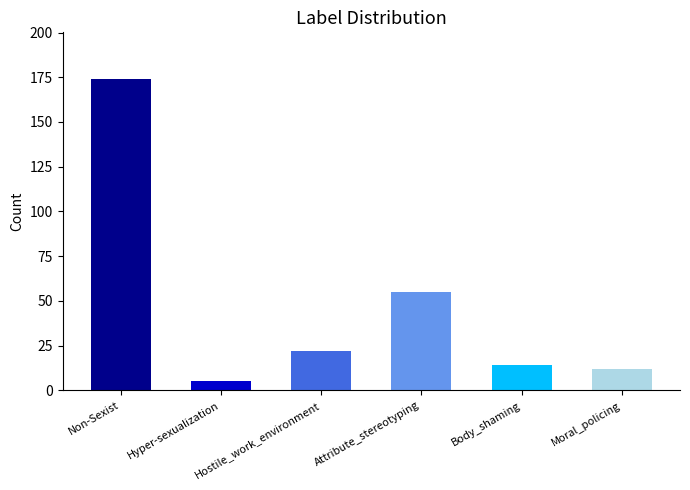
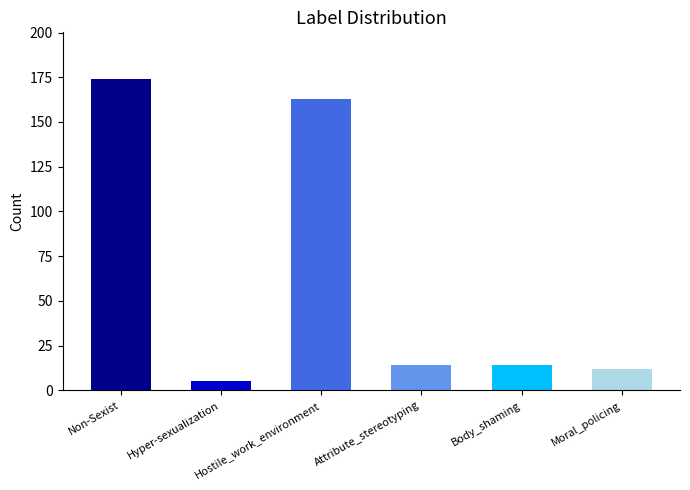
Hostile_work_environment: 22 -> 163
Attribute_stereotyping: 55 -> 14
